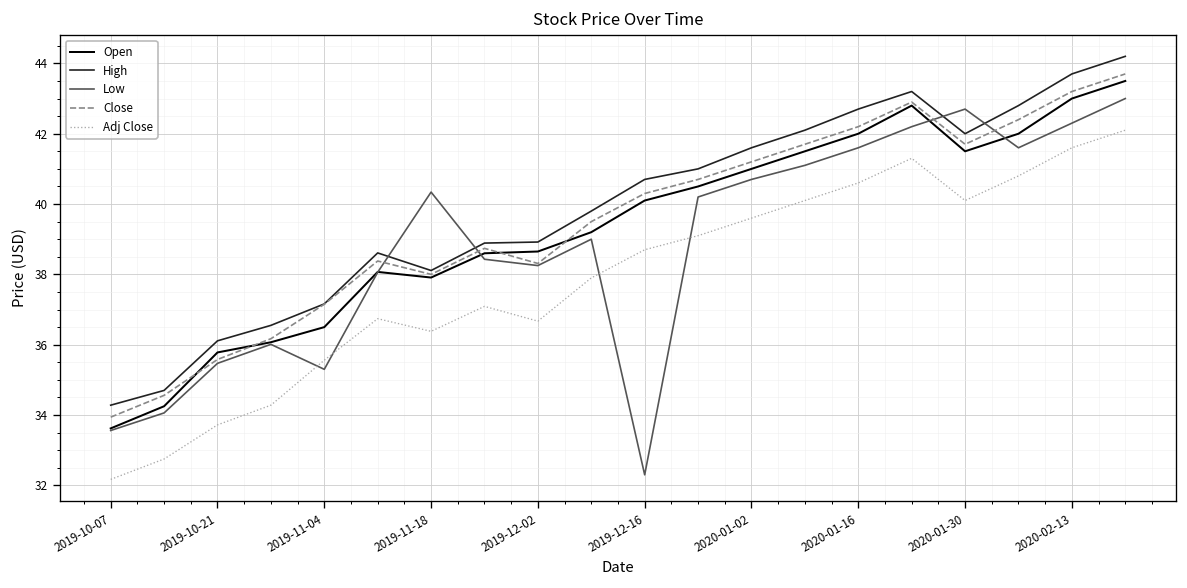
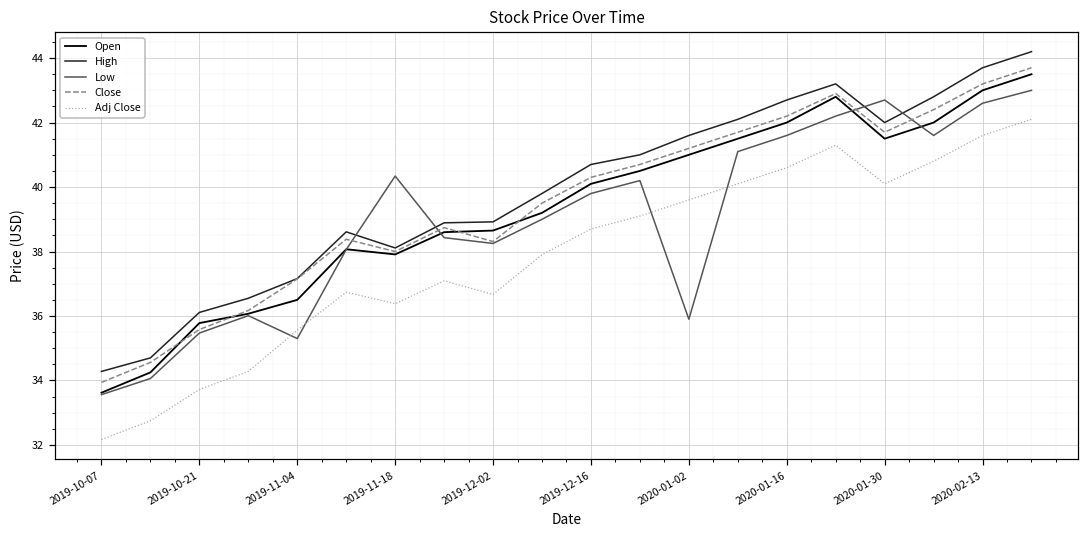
Low, 2019-12-16: 32.3 -> 39.8
Low, 2020-01-02: 40.7 -> 35.9
Low, 2020-02-13: 42.3 -> 42.6
